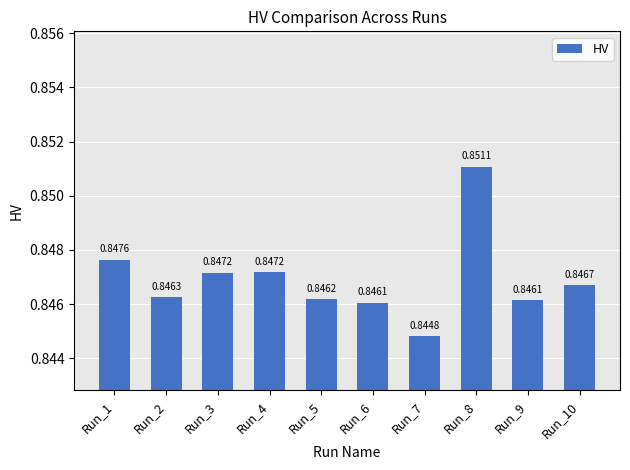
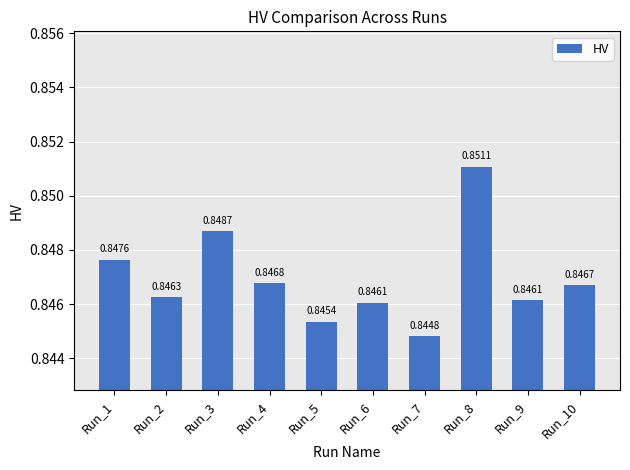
Run_3: 0.8472 -> 0.8487
Run_4: 0.8472 -> 0.8468
Run_5: 0.8462 -> 0.8454
